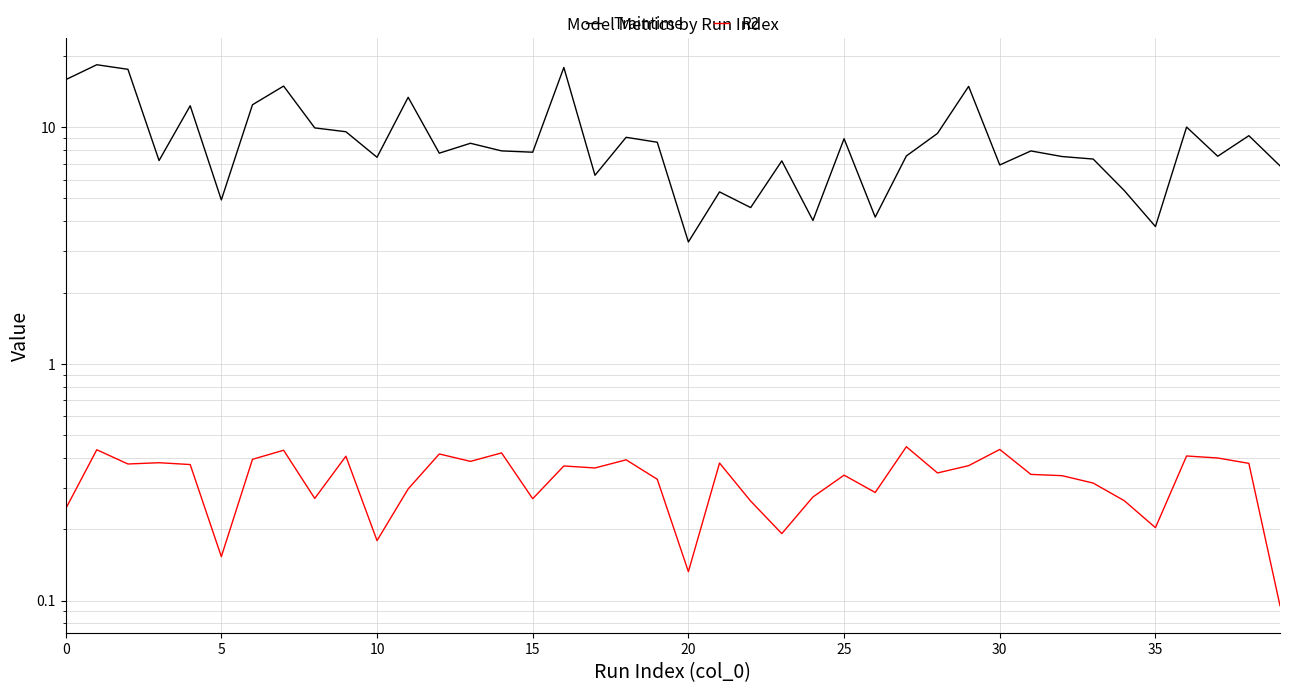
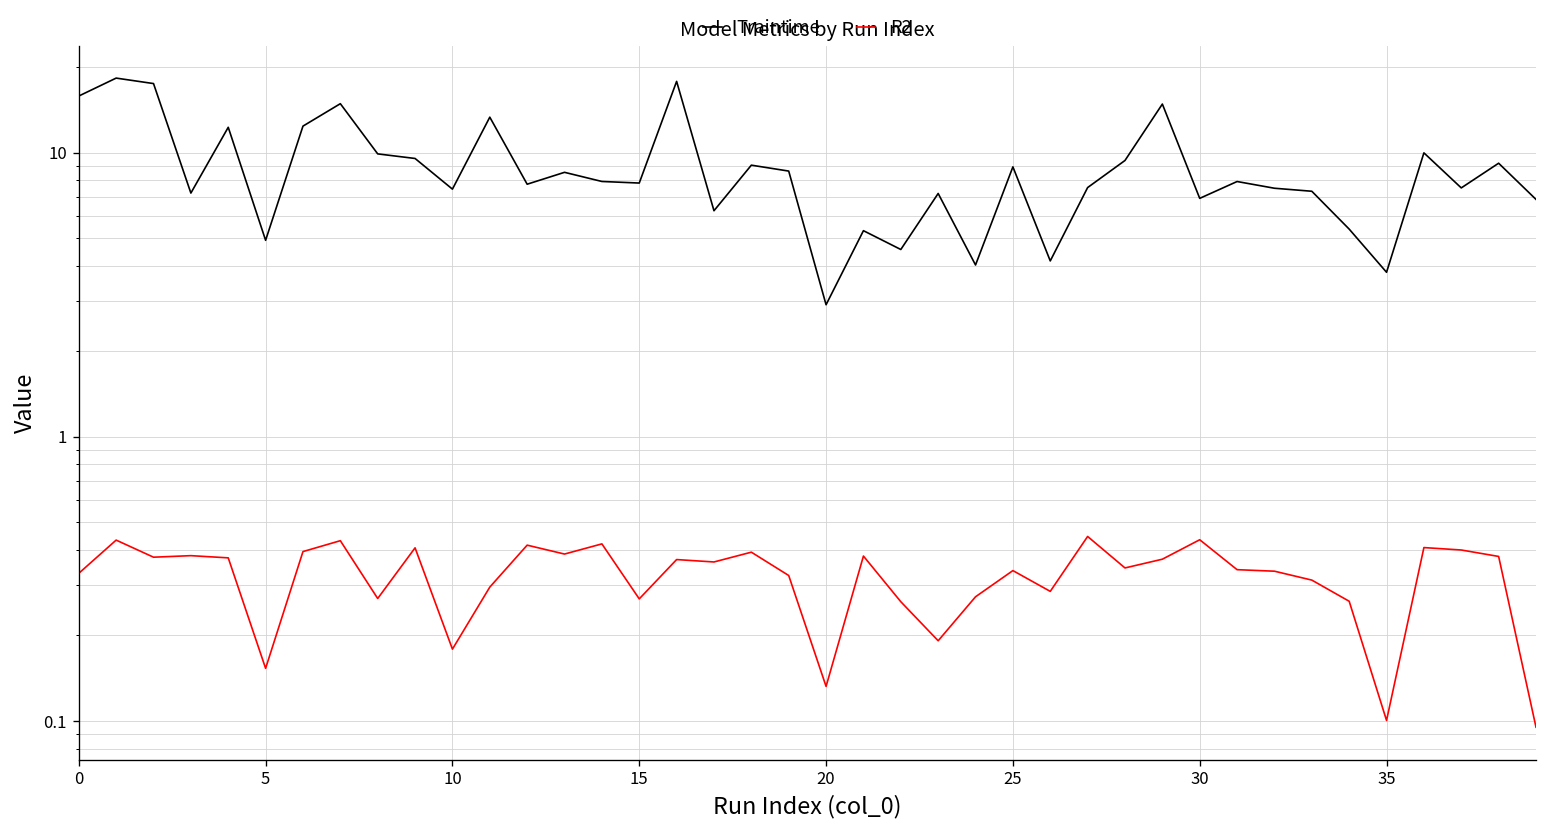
R2, 0: 0.24 -> 0.33
Traintime, 20: 3.3 -> 2.9
R2, 35: 0.20 -> 0.100
